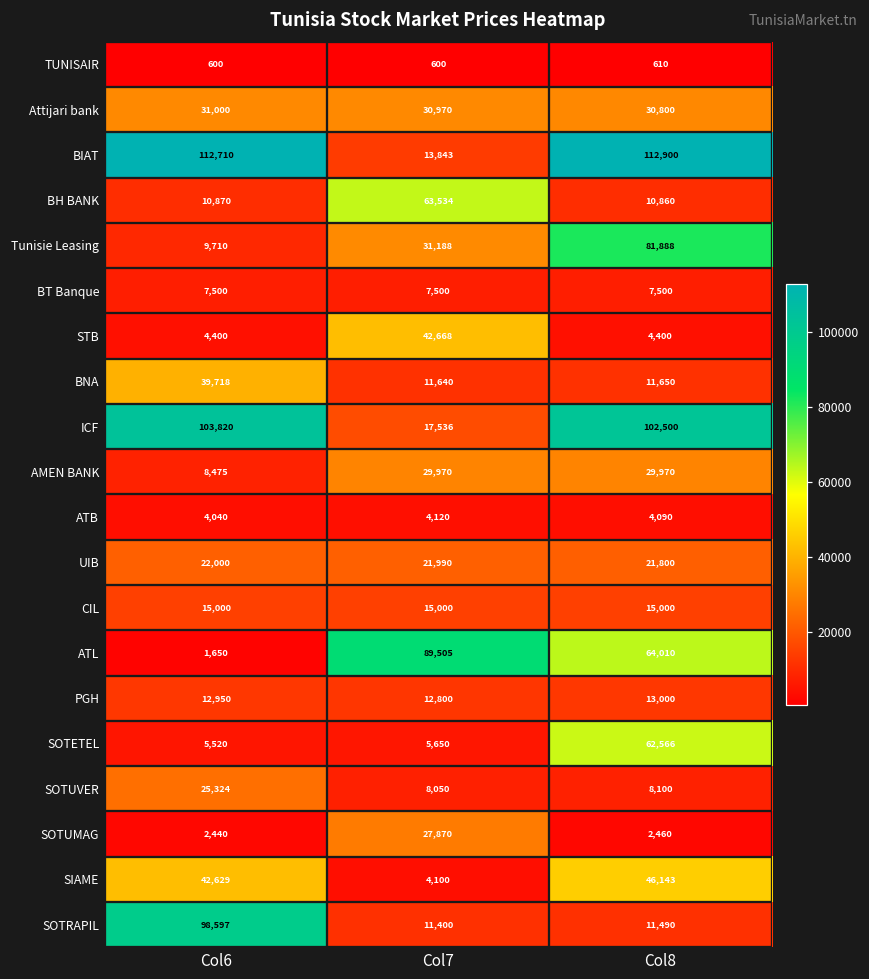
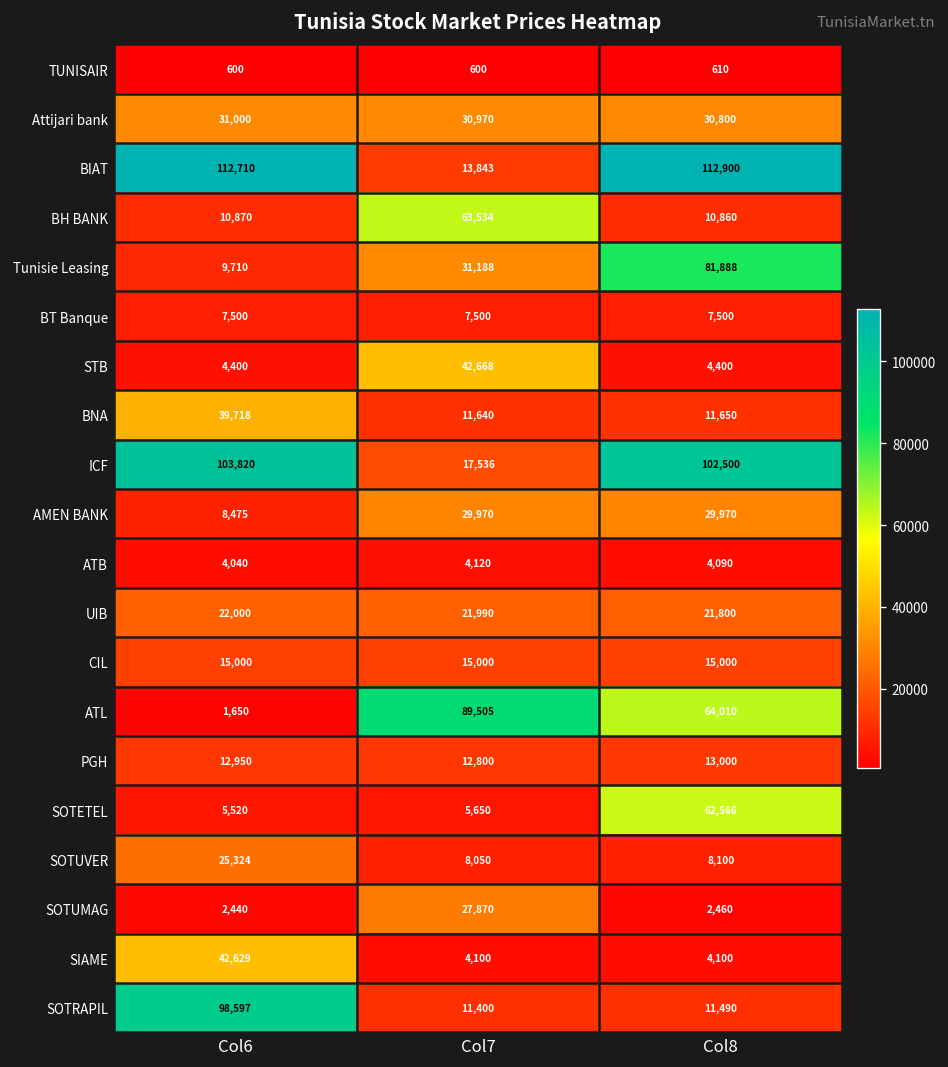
SIAME, Col8: 46,143 -> 4,100
